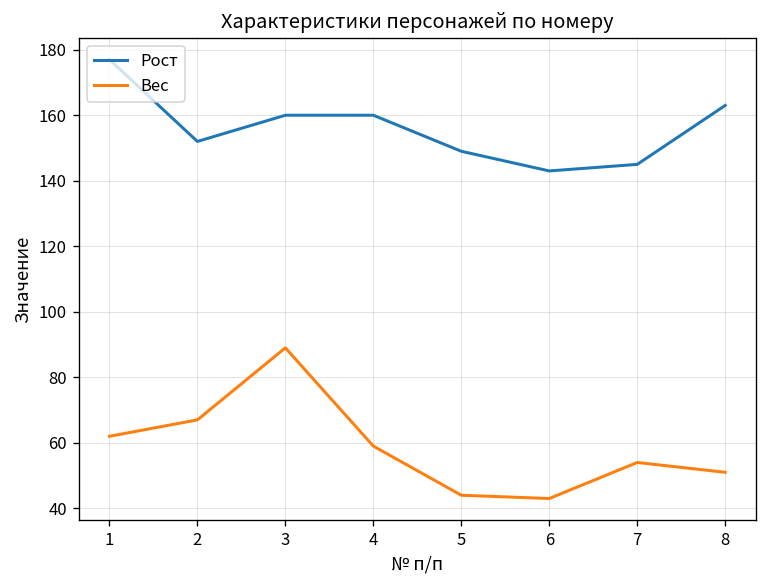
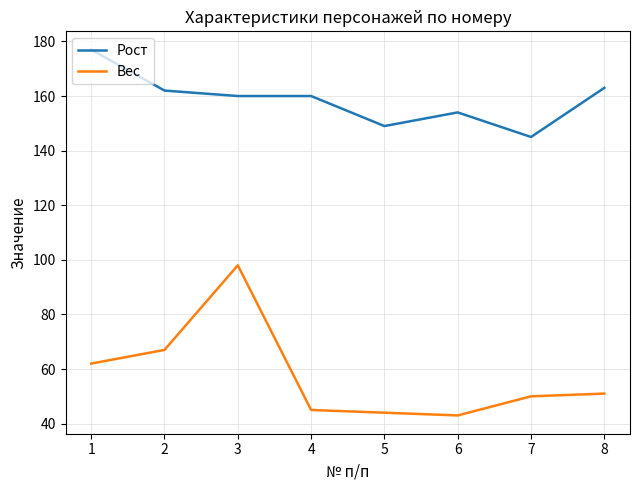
Рост, 2: 152 -> 162
Вес, 3: 89 -> 98
Вес, 4: 59 -> 45
Рост, 6: 143 -> 154
Вес, 7: 54 -> 50
